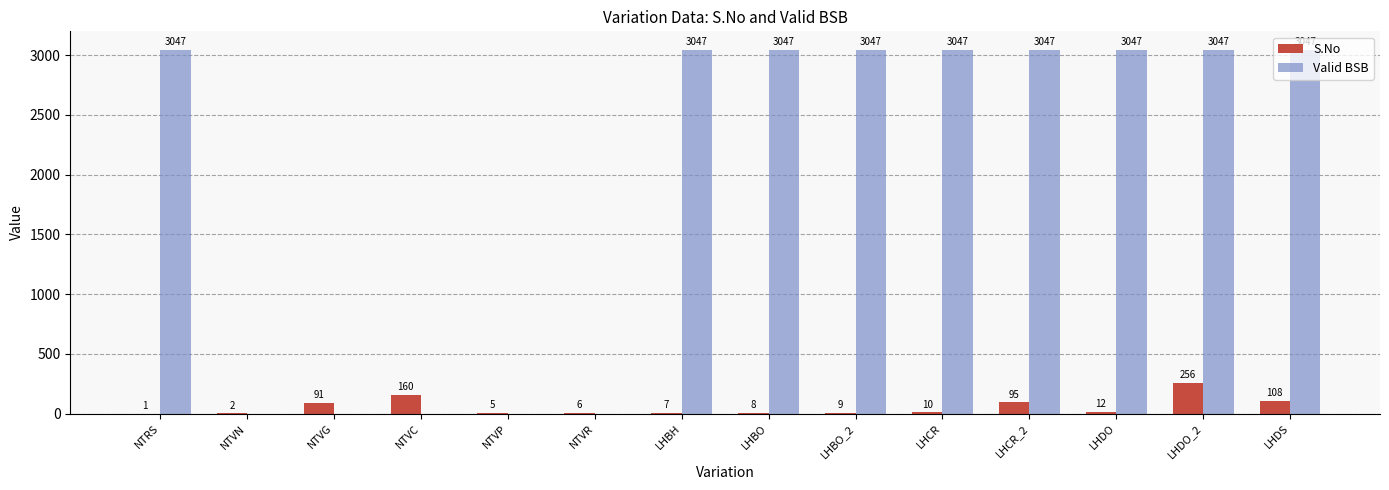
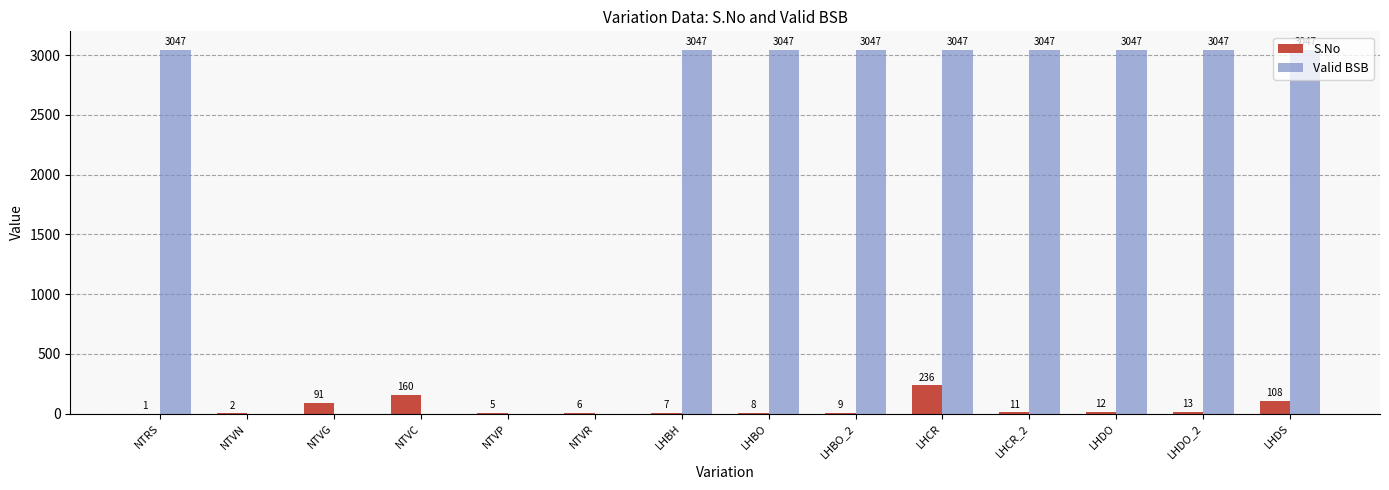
S.No, LHCR: 10 -> 236
S.No, LHCR_2: 95 -> 11
S.No, LHDO_2: 256 -> 13
